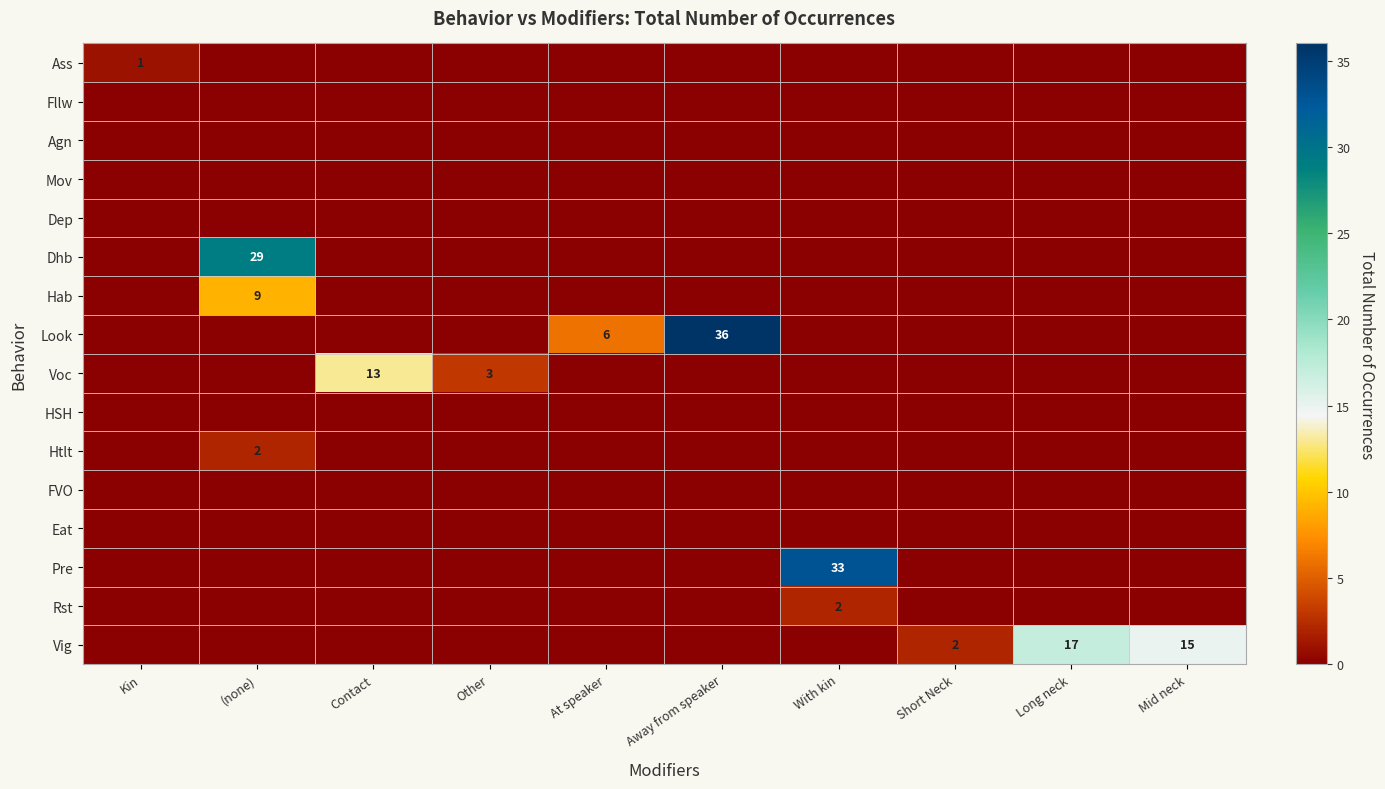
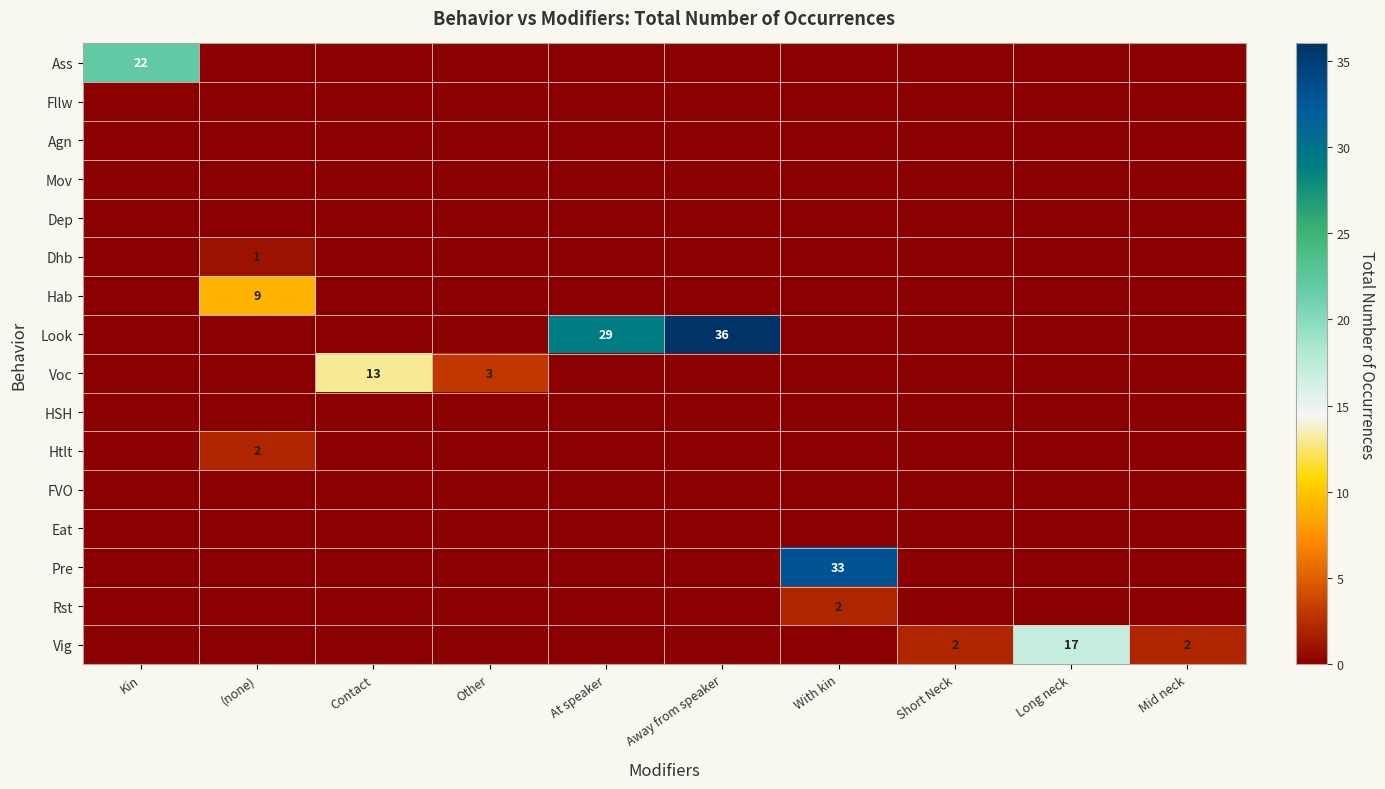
Ass, Kin: 1 -> 22
Dhb, (none): 29 -> 1
Look, At speaker: 6 -> 29
Vig, Mid neck: 15 -> 2
